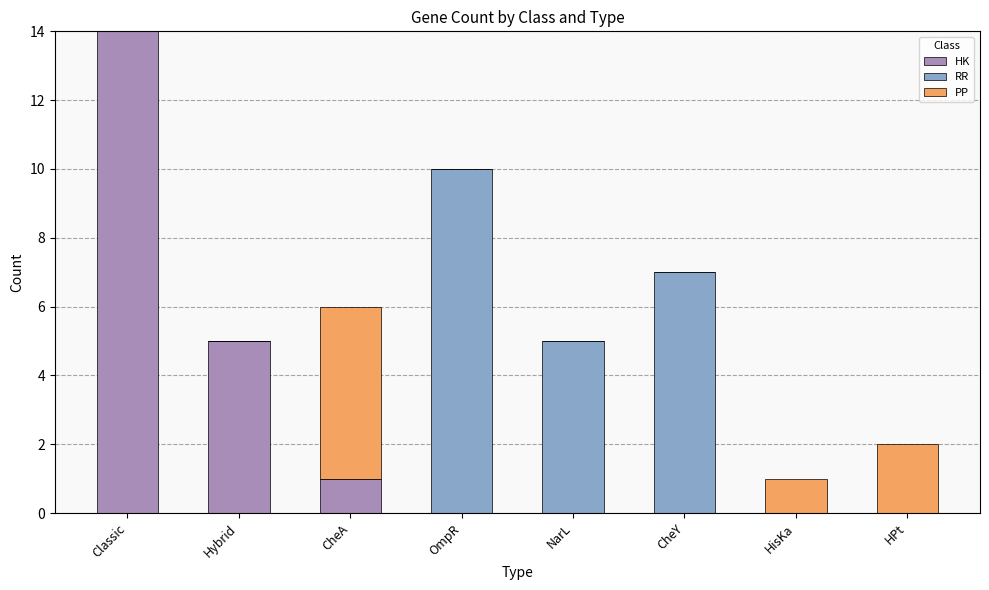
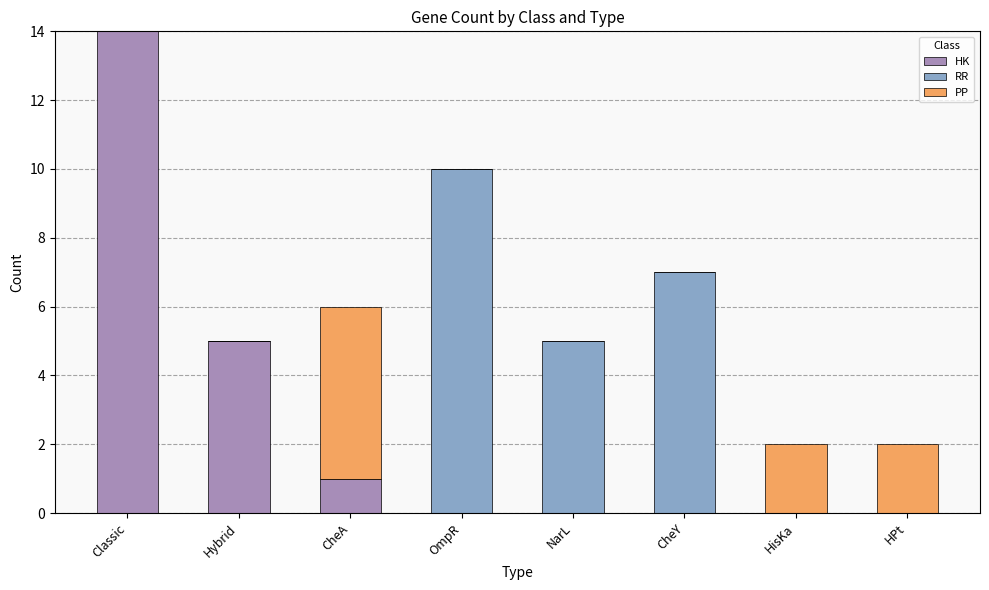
PP, HisKa: 1 -> 2
